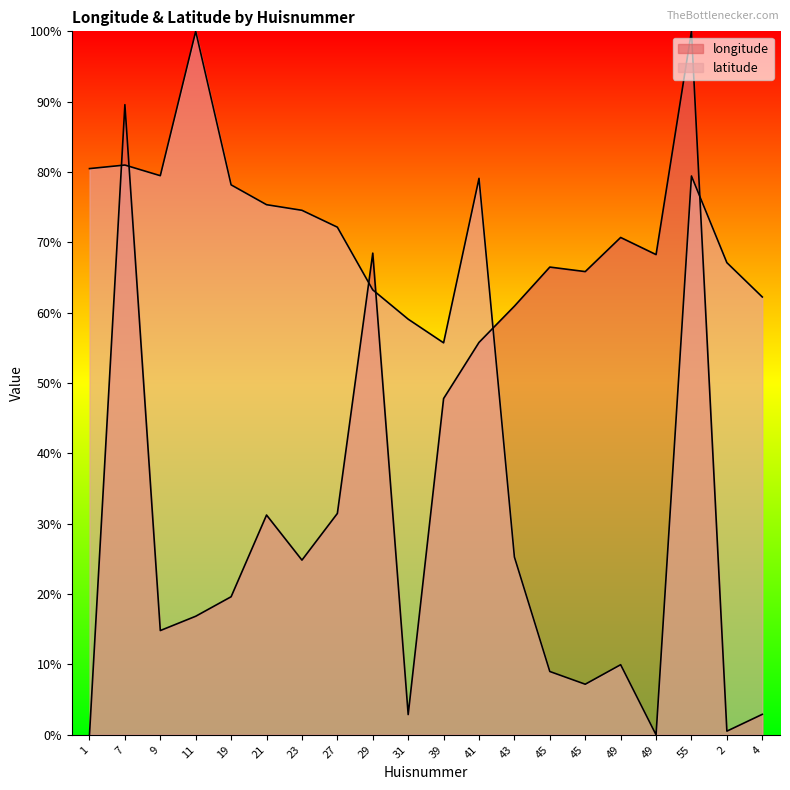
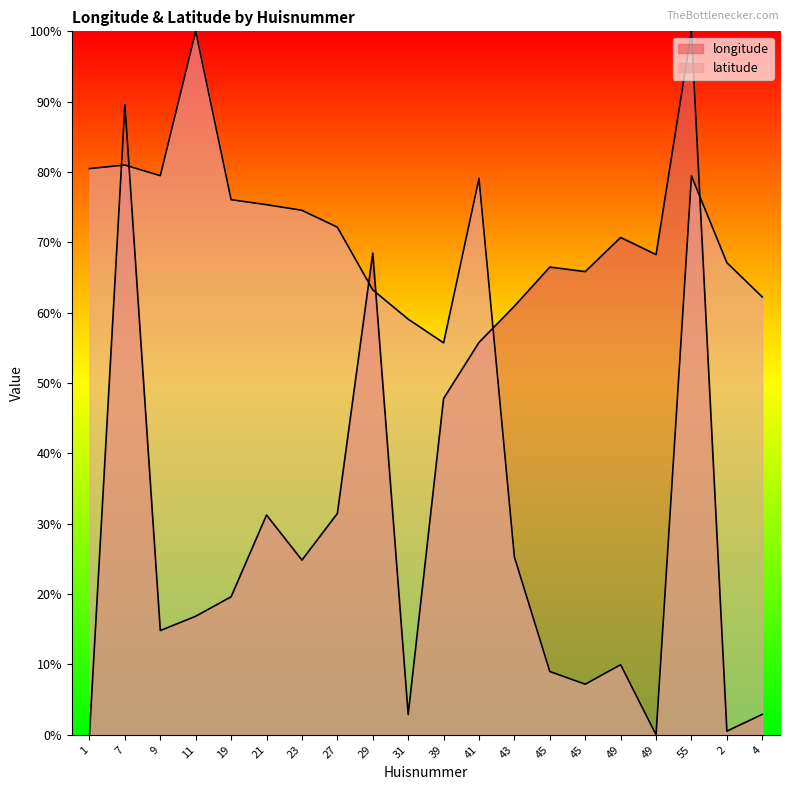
latitude, 19: 78% -> 76%
